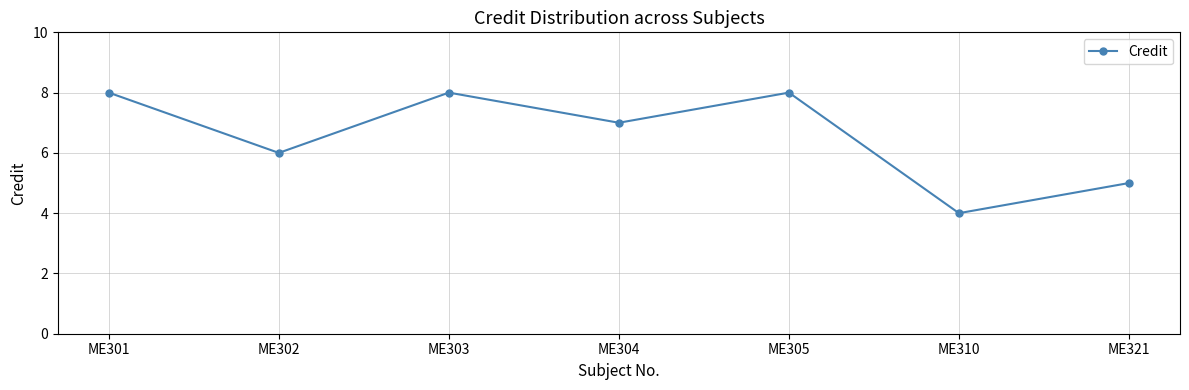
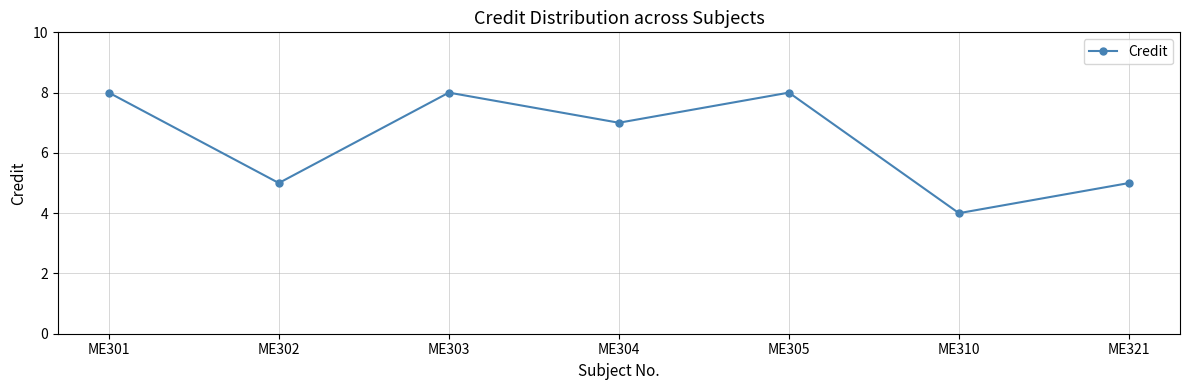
ME302: 6 -> 5
